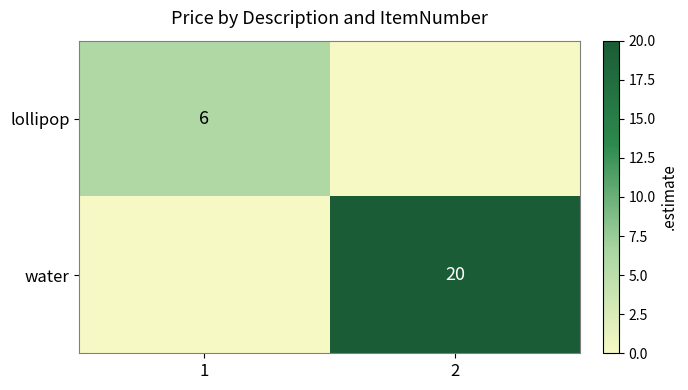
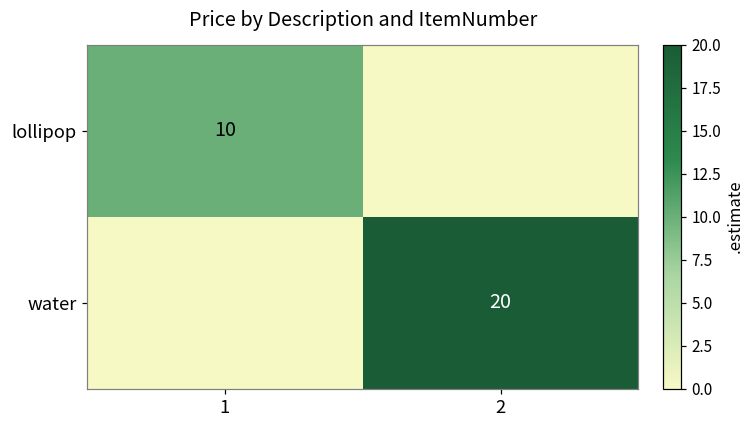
lollipop, 1: 6 -> 10
